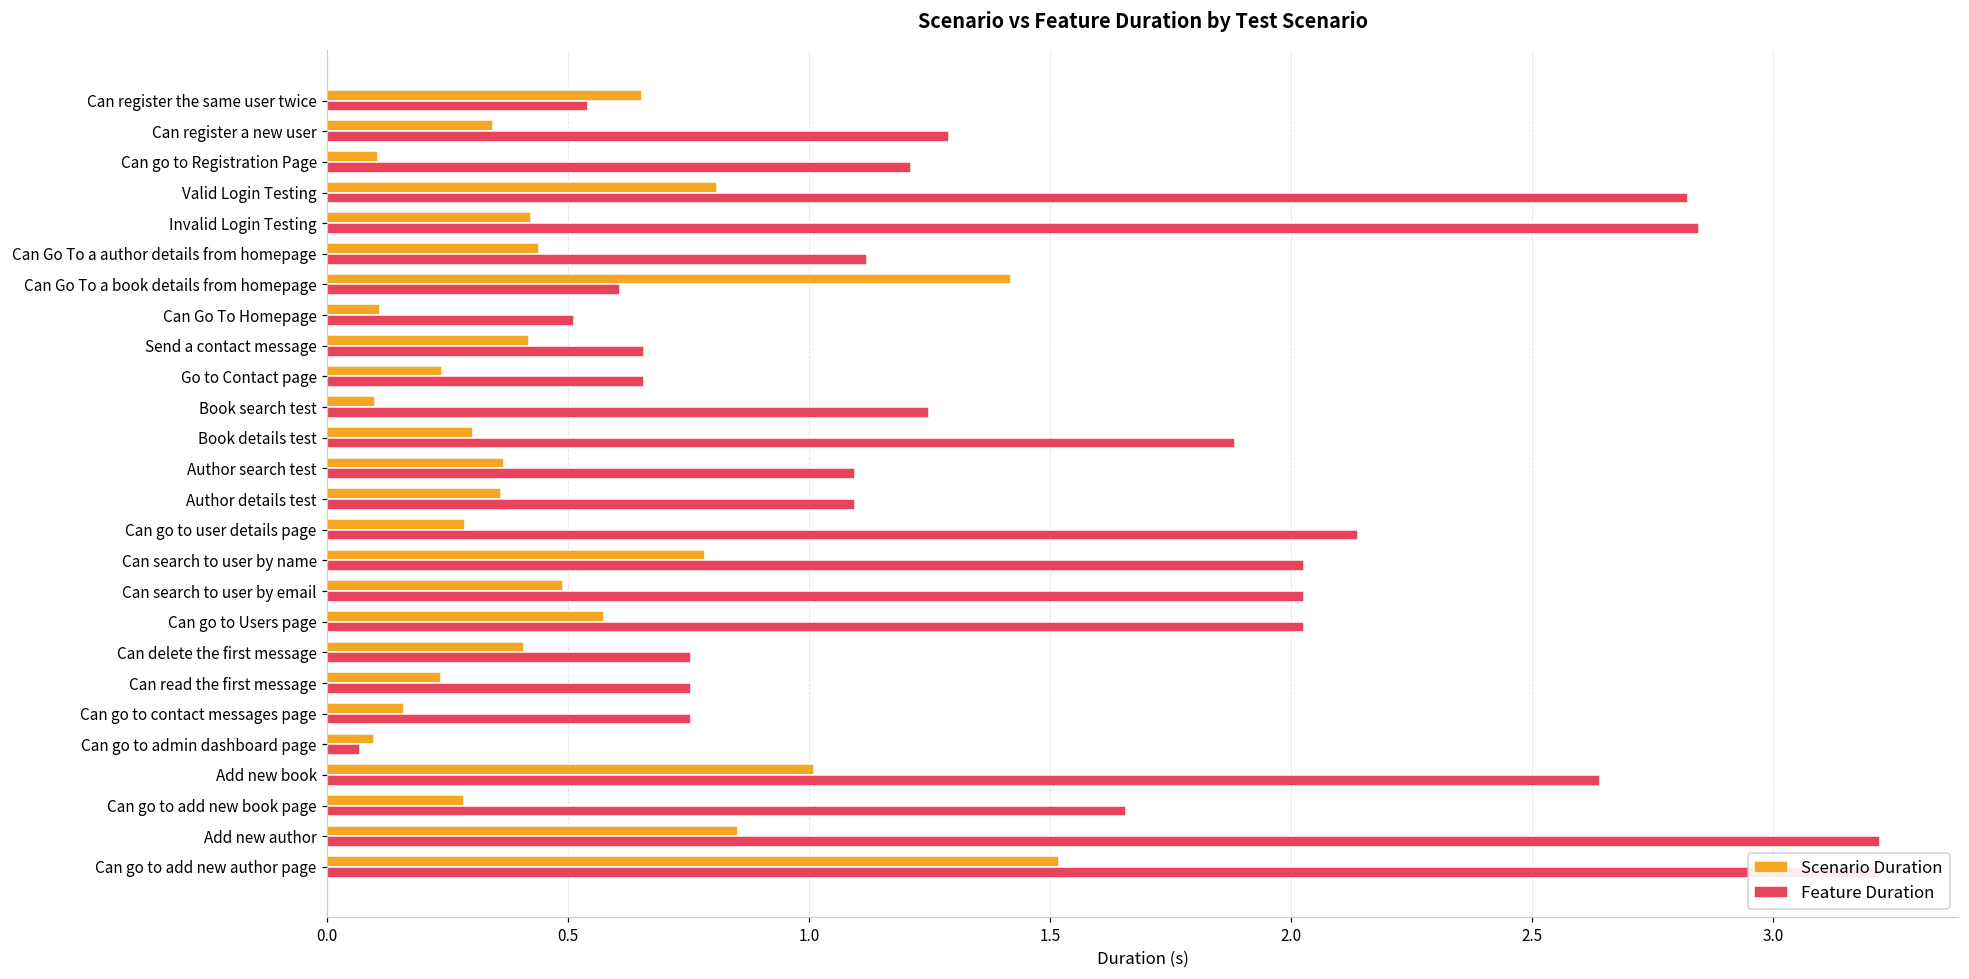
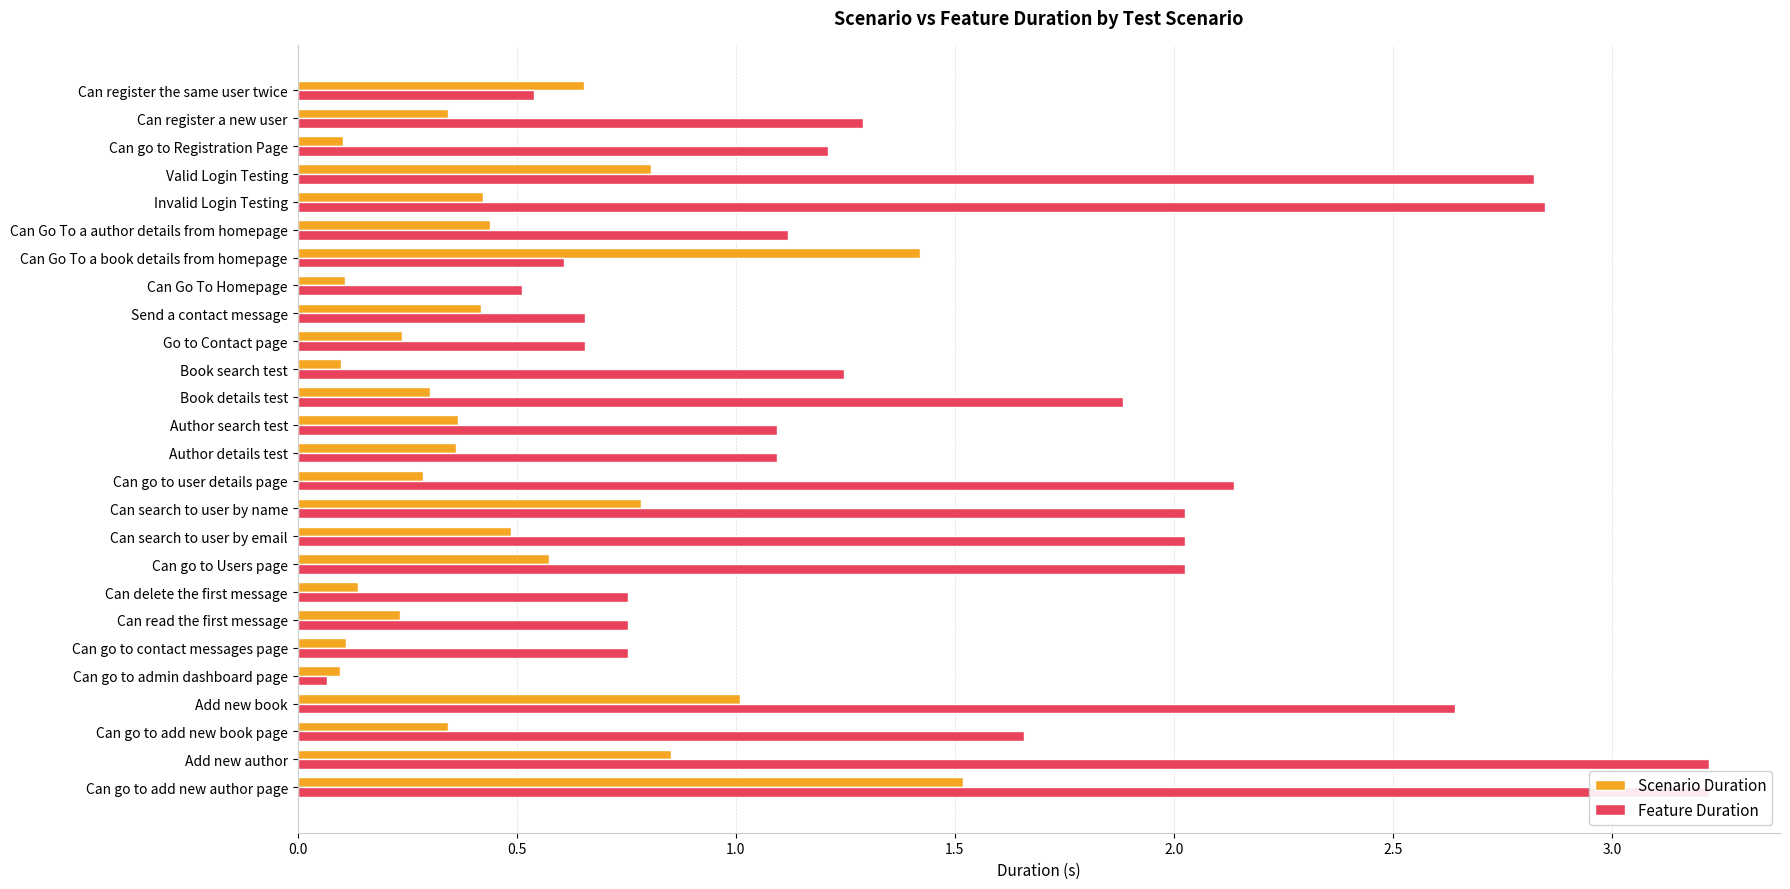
Scenario Duration, Can delete the first message: 0.41 -> 0.14
Scenario Duration, Can go to contact messages page: 0.16 -> 0.11
Scenario Duration, Can go to add new book page: 0.28 -> 0.34
